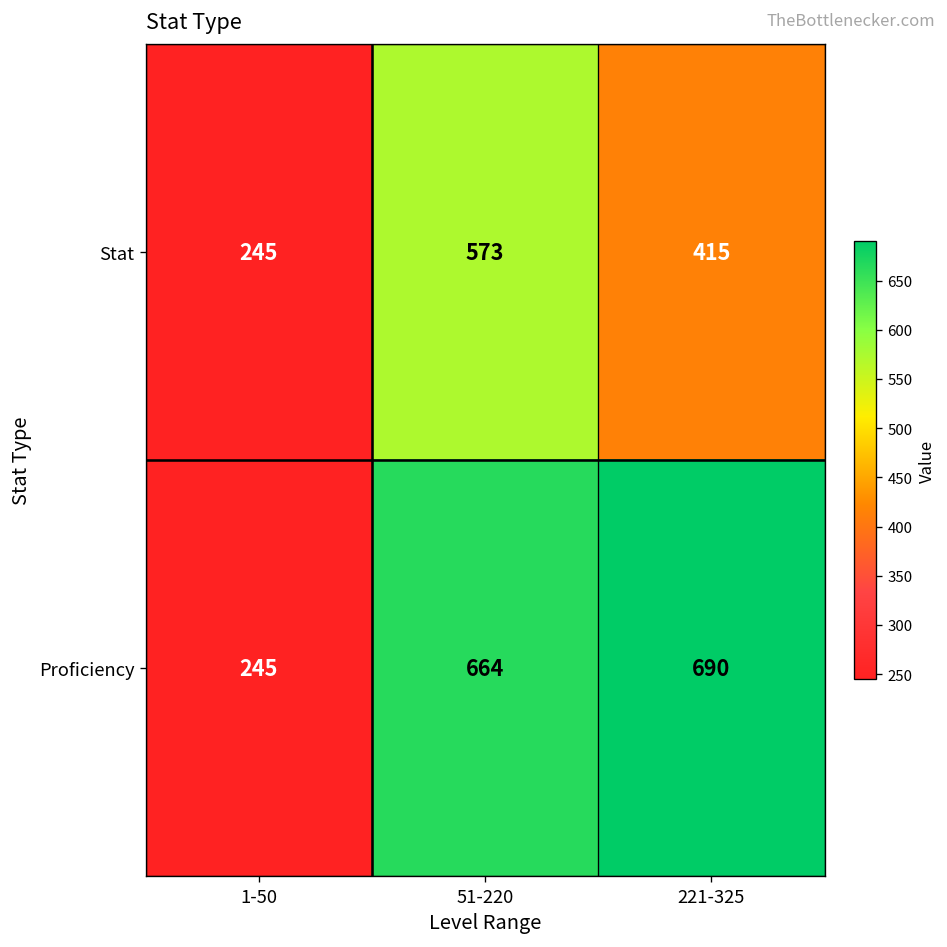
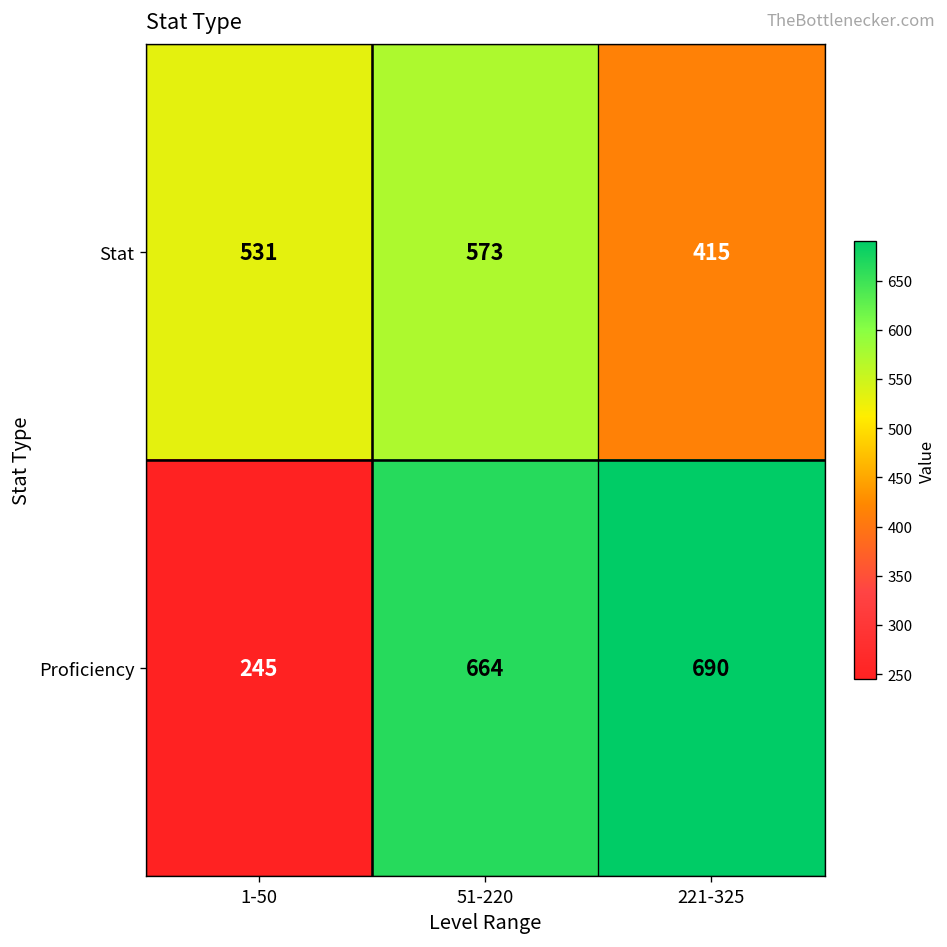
Stat, 1-50: 245 -> 531
